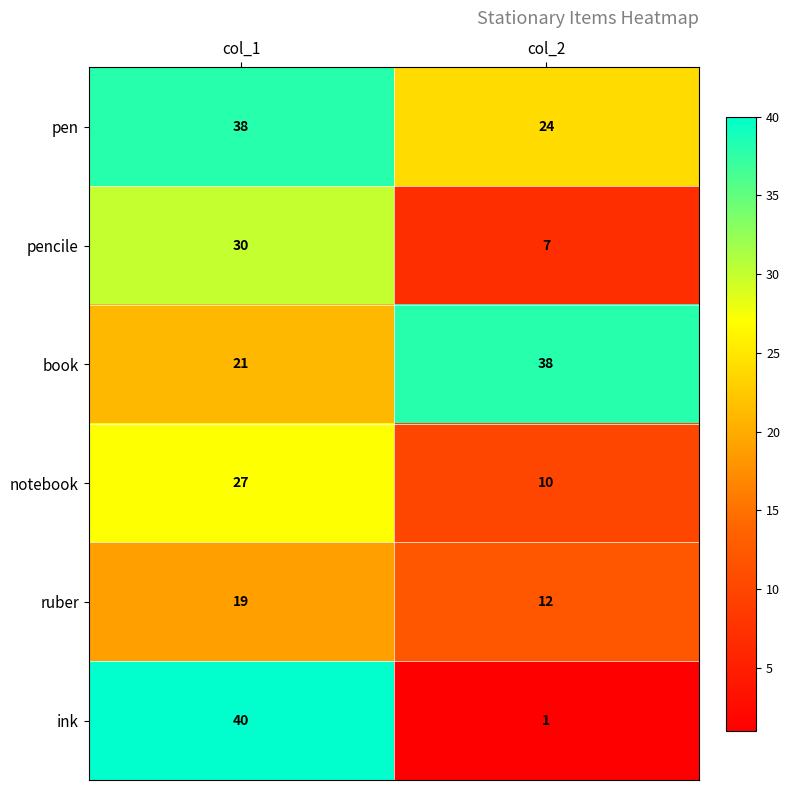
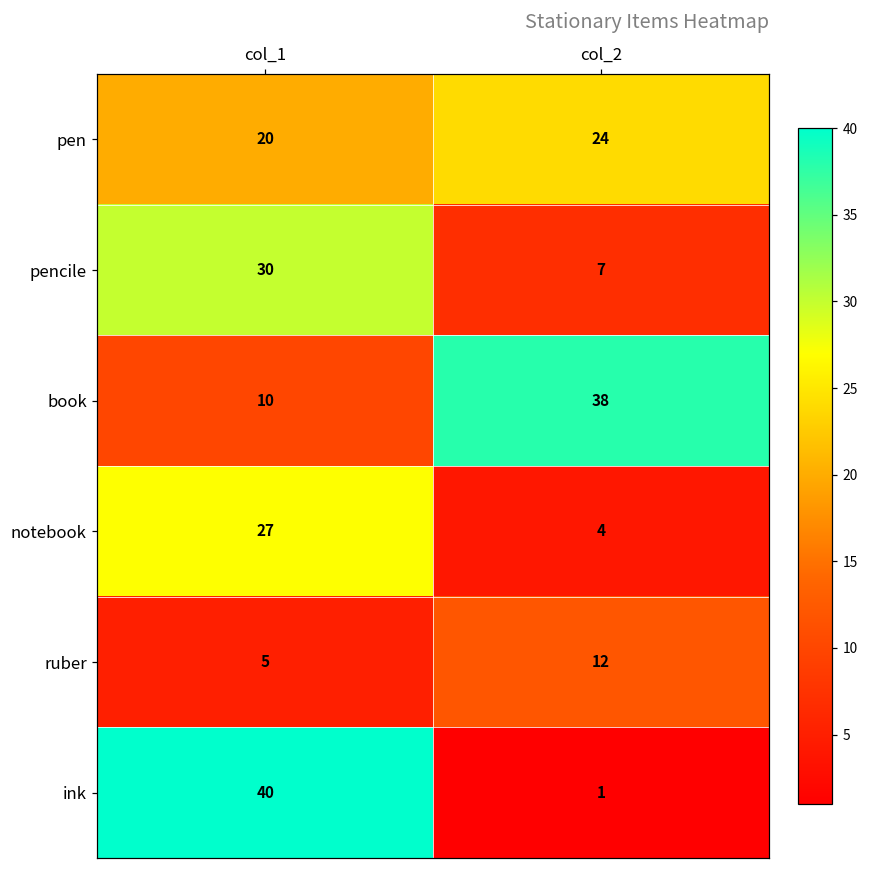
pen, col_1: 38 -> 20
book, col_1: 21 -> 10
notebook, col_2: 10 -> 4
ruber, col_1: 19 -> 5
